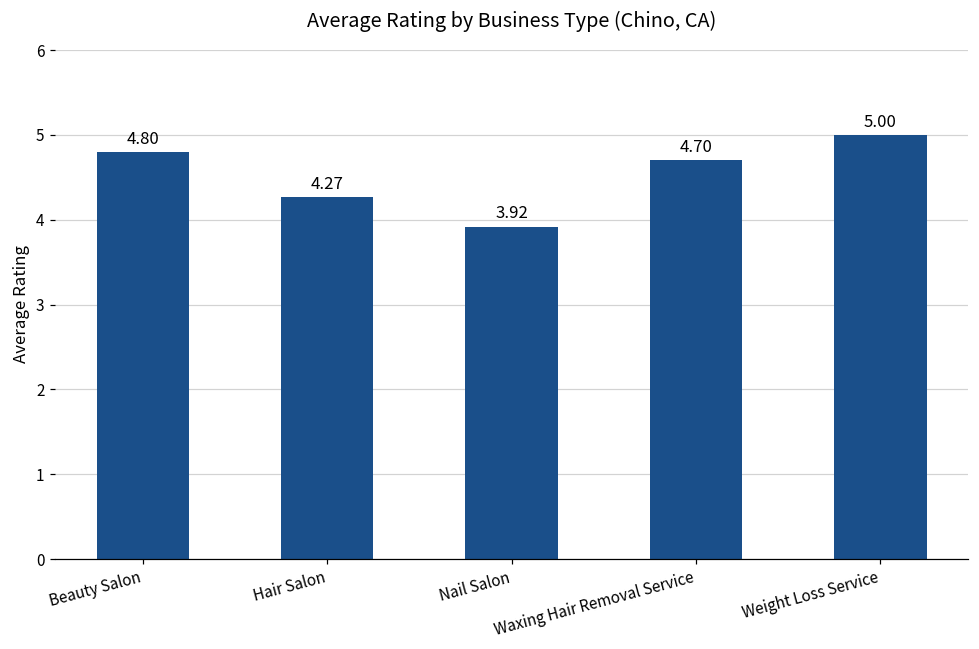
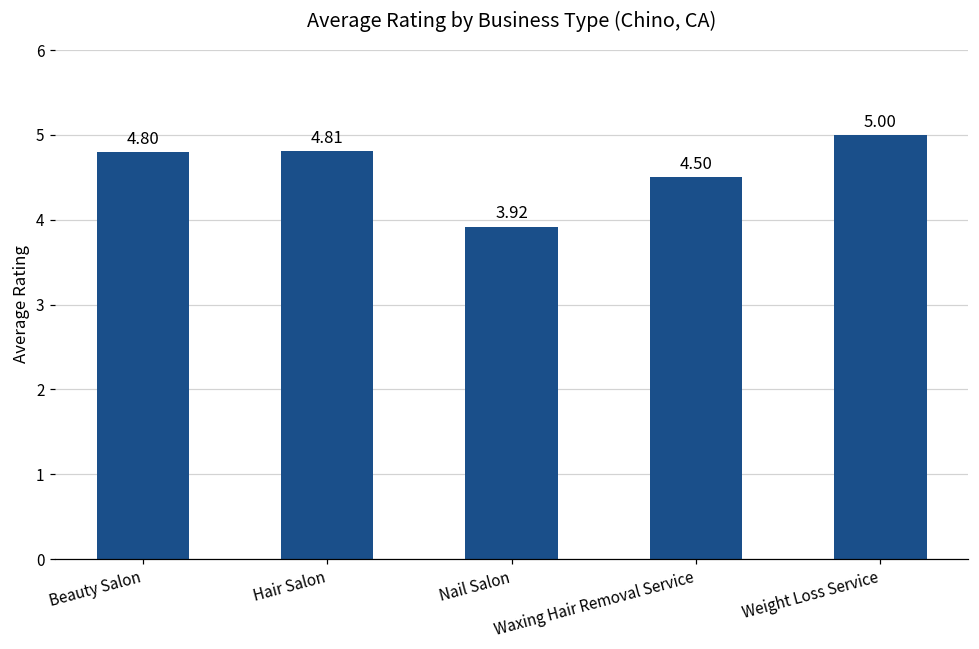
Hair Salon: 4.27 -> 4.81
Waxing Hair Removal Service: 4.70 -> 4.50
